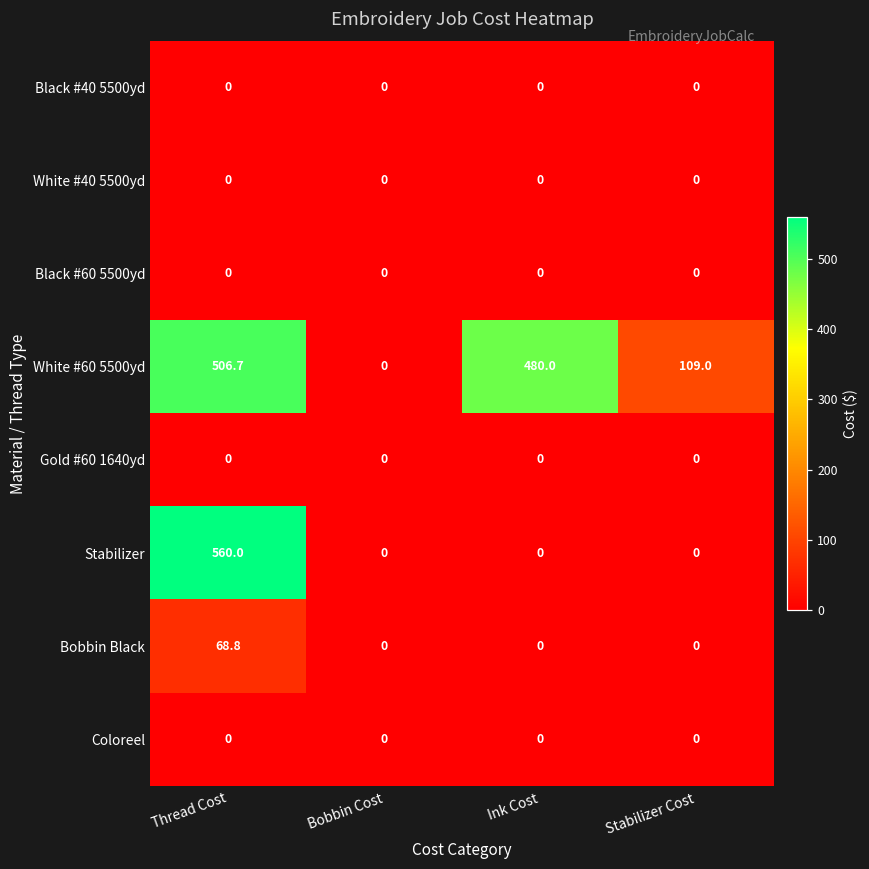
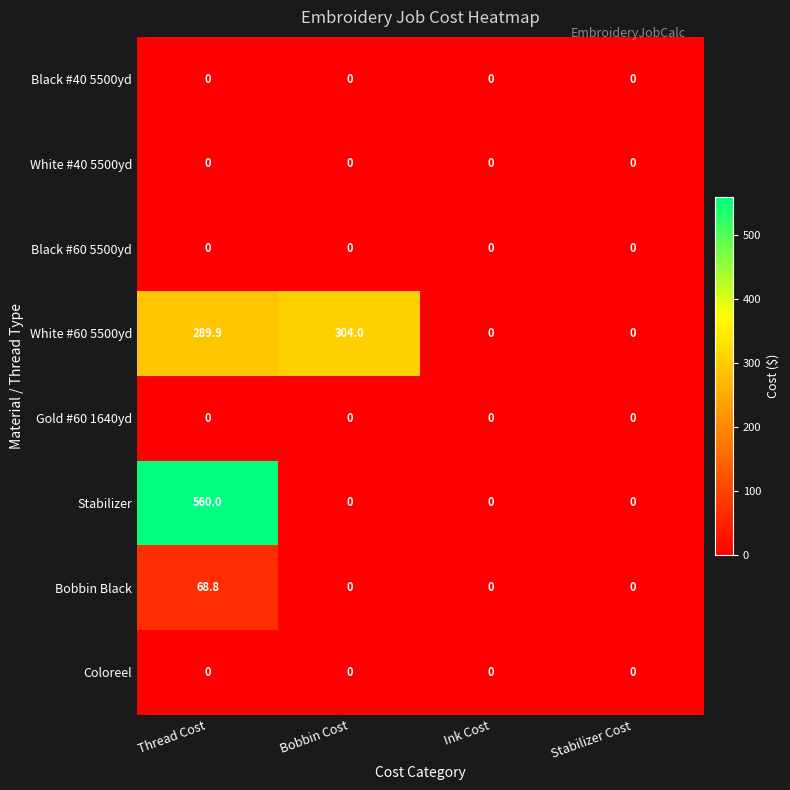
White #60 5500yd, Thread Cost: 506.7 -> 289.9
White #60 5500yd, Bobbin Cost: 0 -> 304.0
White #60 5500yd, Ink Cost: 480.0 -> 0
White #60 5500yd, Stabilizer Cost: 109.0 -> 0
